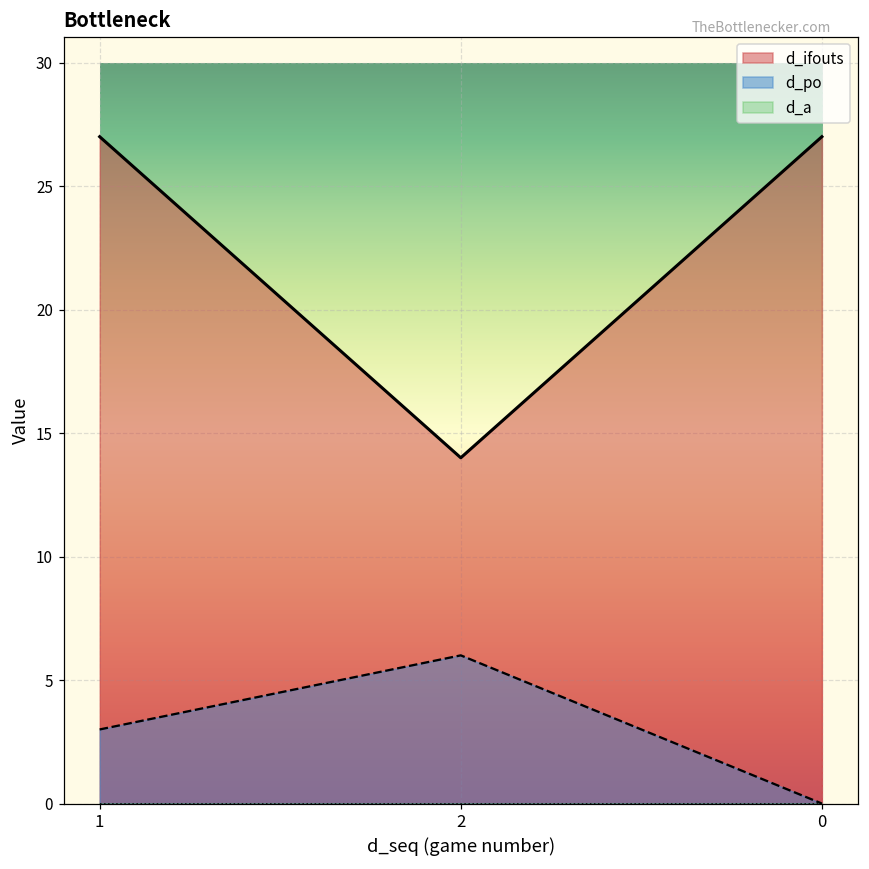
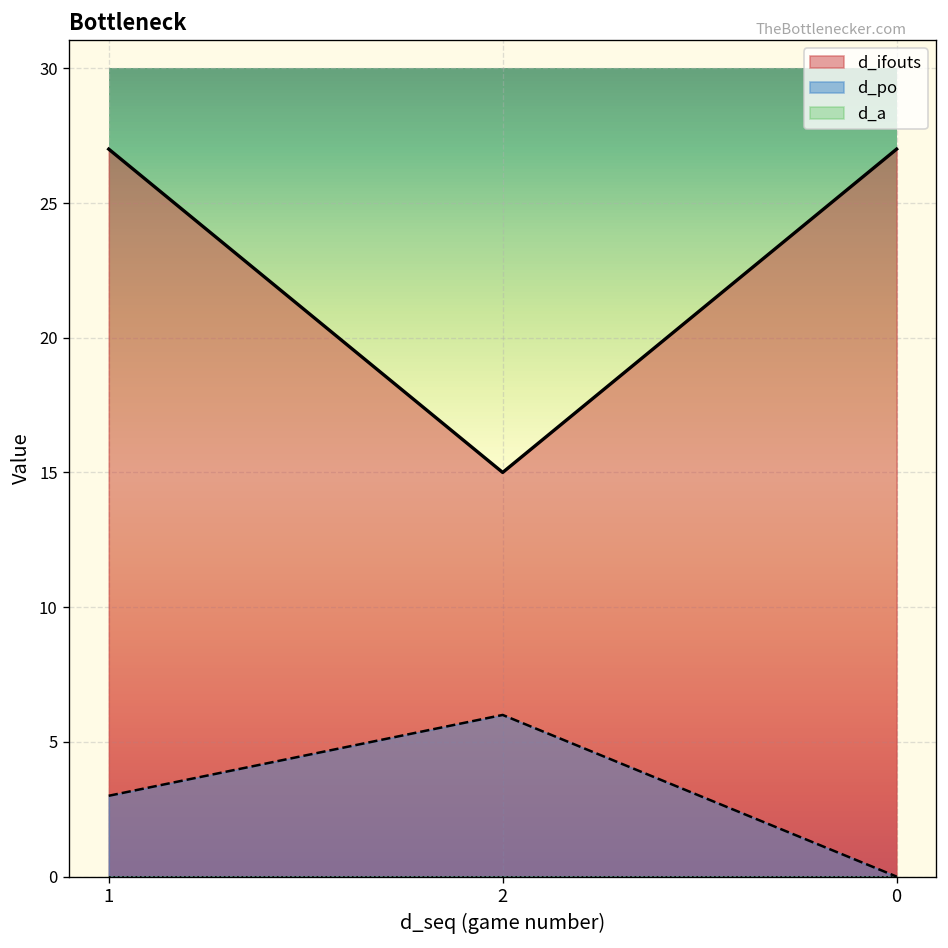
d_ifouts, 2: 14 -> 15
